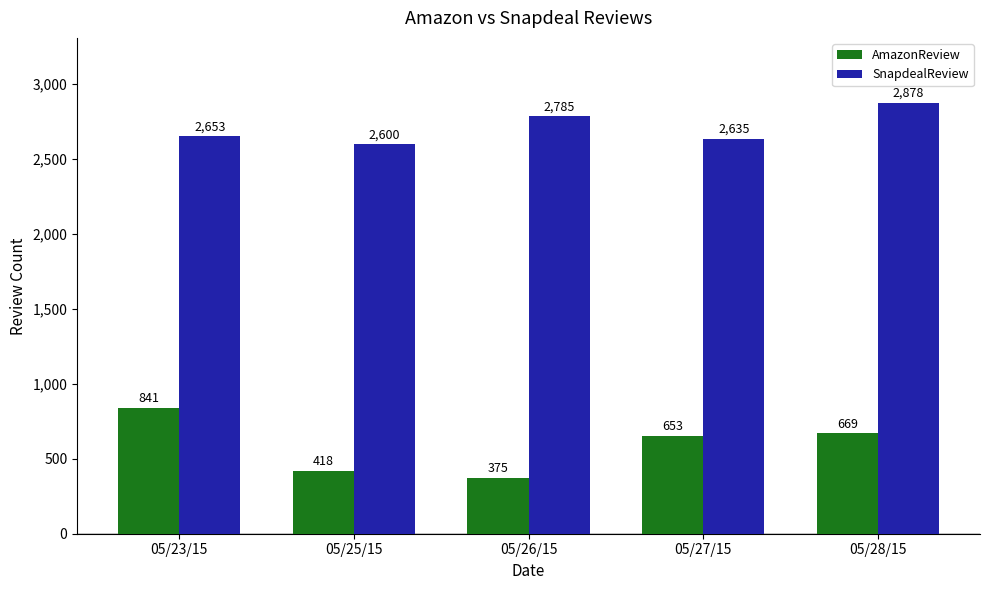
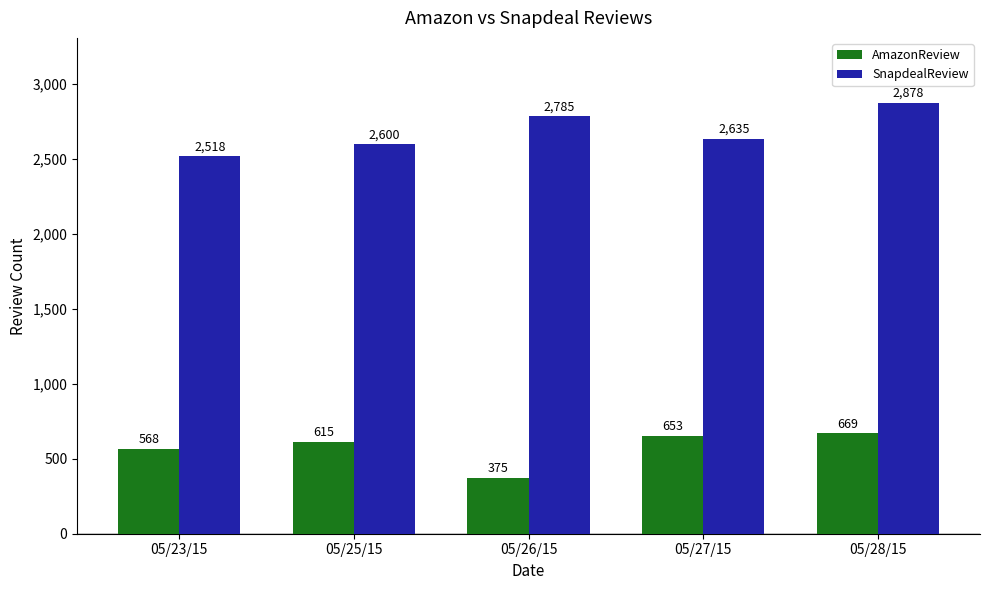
AmazonReview, 05/23/15: 841 -> 568
SnapdealReview, 05/23/15: 2,653 -> 2,518
AmazonReview, 05/25/15: 418 -> 615
